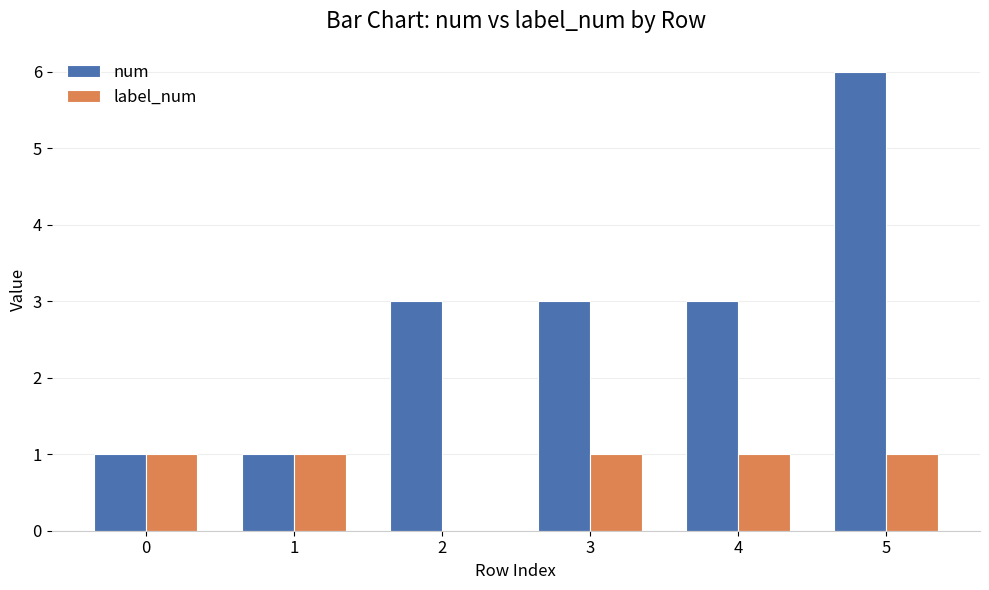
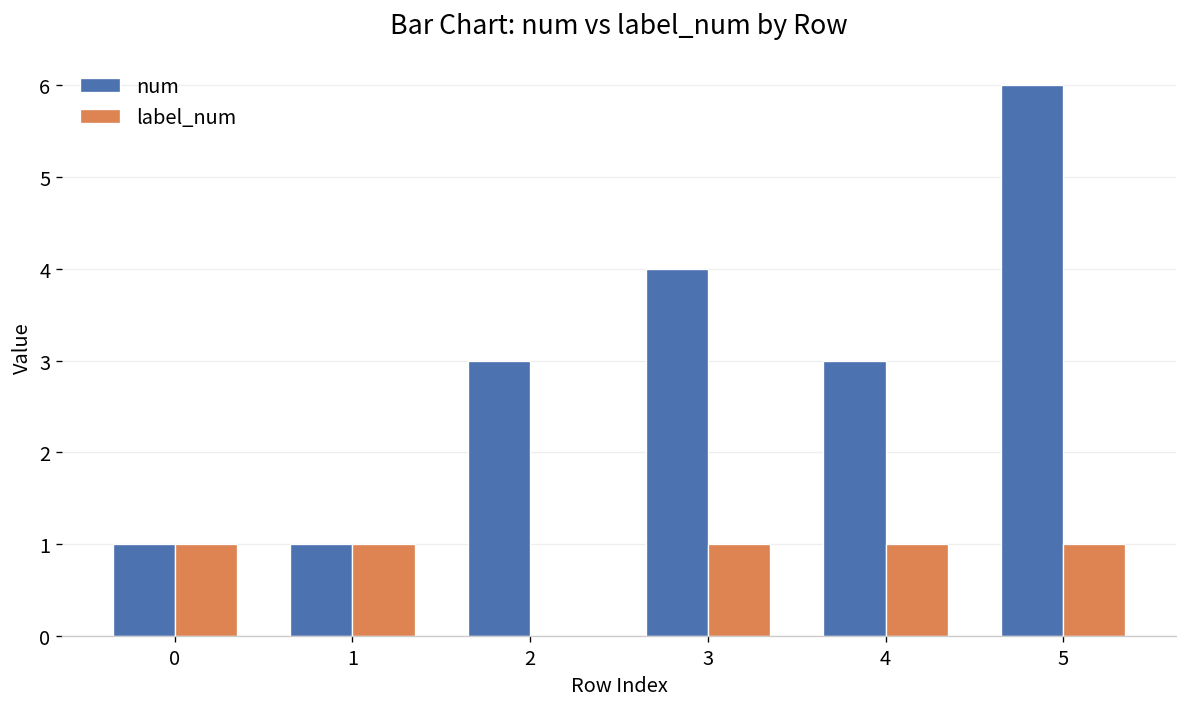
num, 3: 3 -> 4
